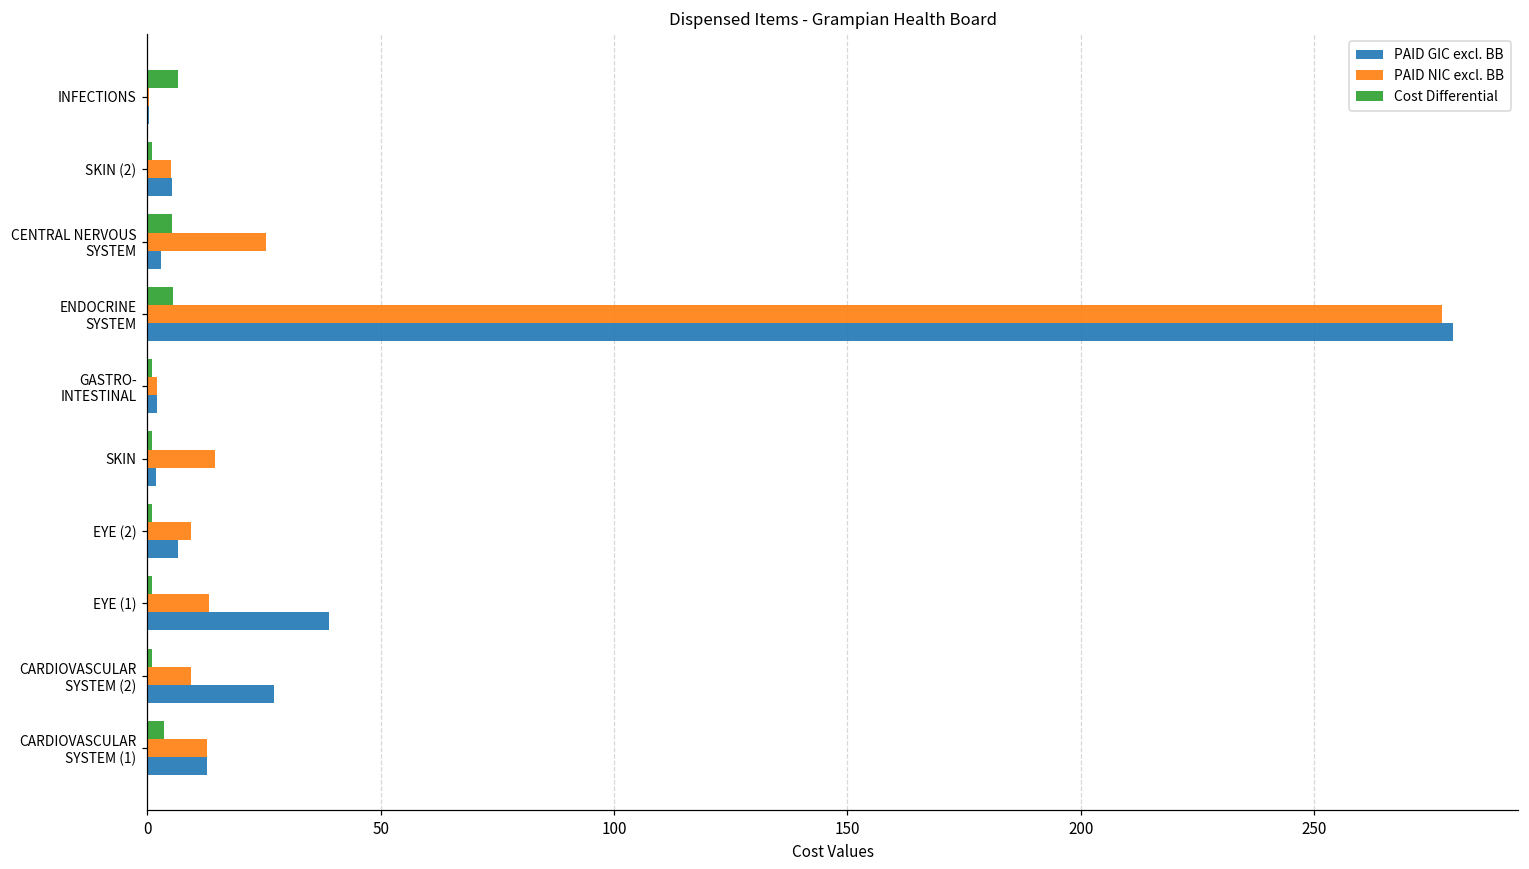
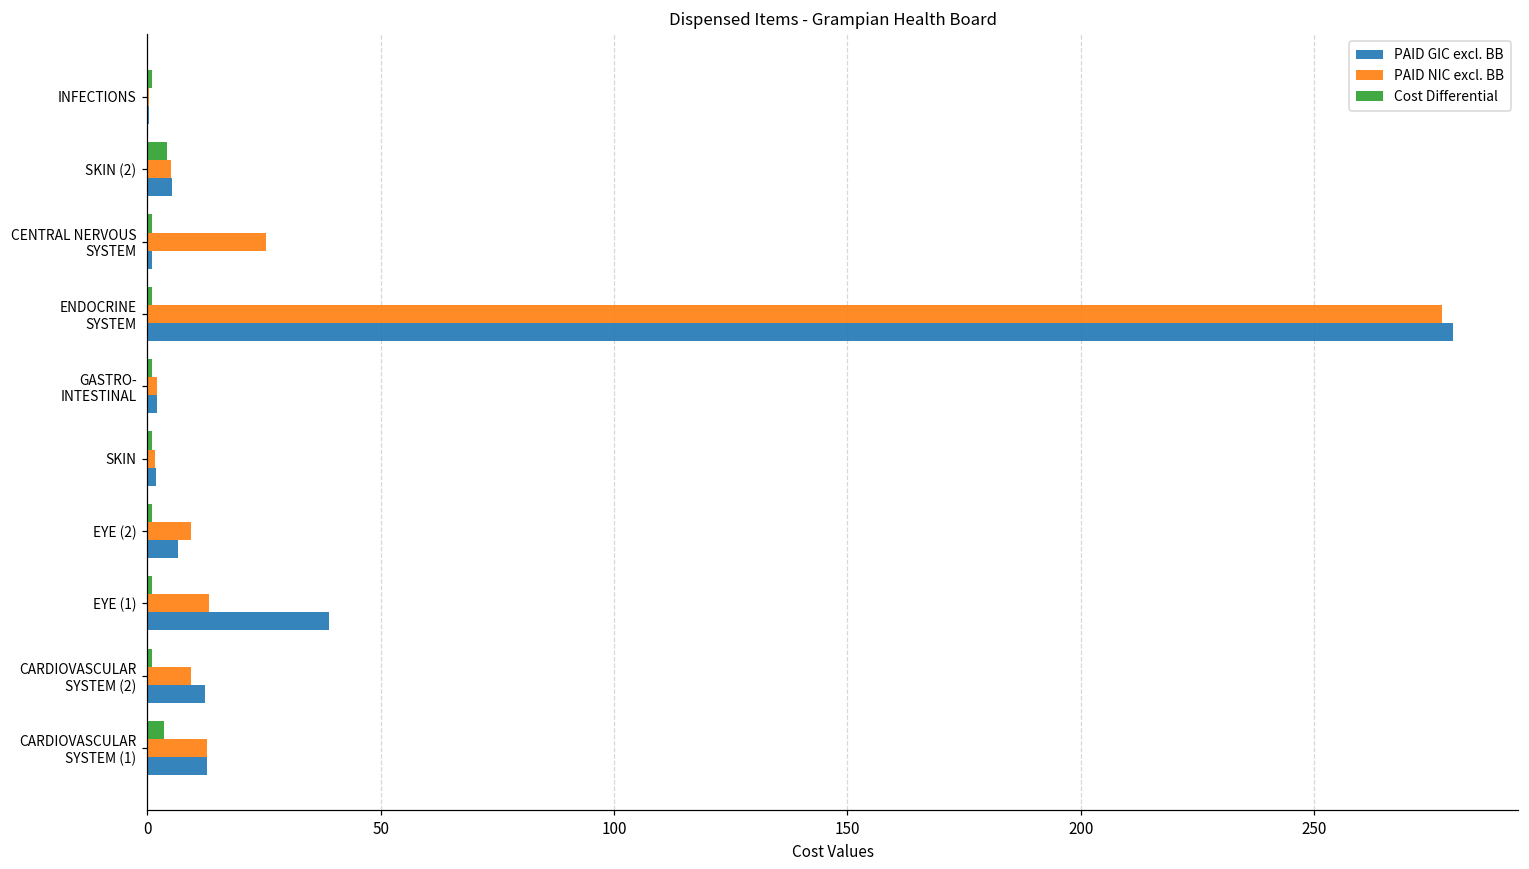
Cost Differential, INFECTIONS: 7 -> 1
Cost Differential, SKIN (2): 1 -> 4
Cost Differential, CENTRAL NERVOUS SYSTEM: 5 -> 1
PAID GIC excl. BB, CENTRAL NERVOUS SYSTEM: 3 -> 1
Cost Differential, ENDOCRINE SYSTEM: 6 -> 1
PAID NIC excl. BB, SKIN: 15 -> 2
PAID GIC excl. BB, CARDIOVASCULAR SYSTEM (2): 27 -> 12
